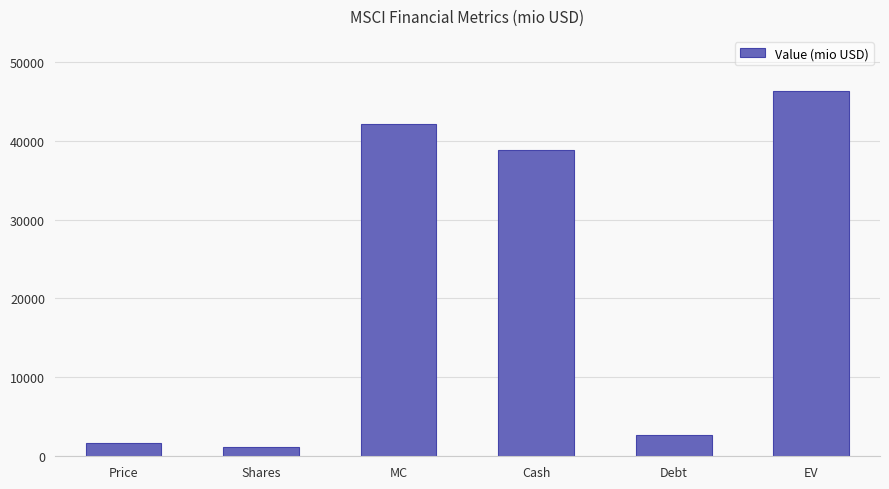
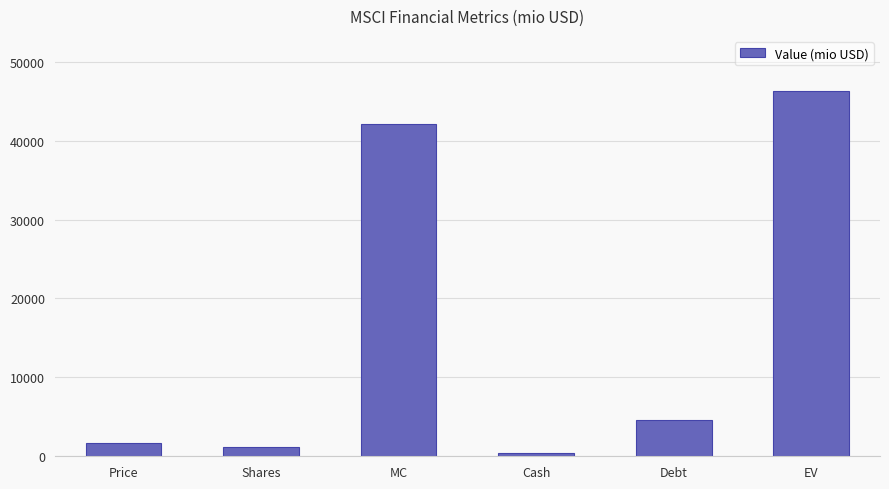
Cash: 39000 -> 0
Debt: 3000 -> 5000
